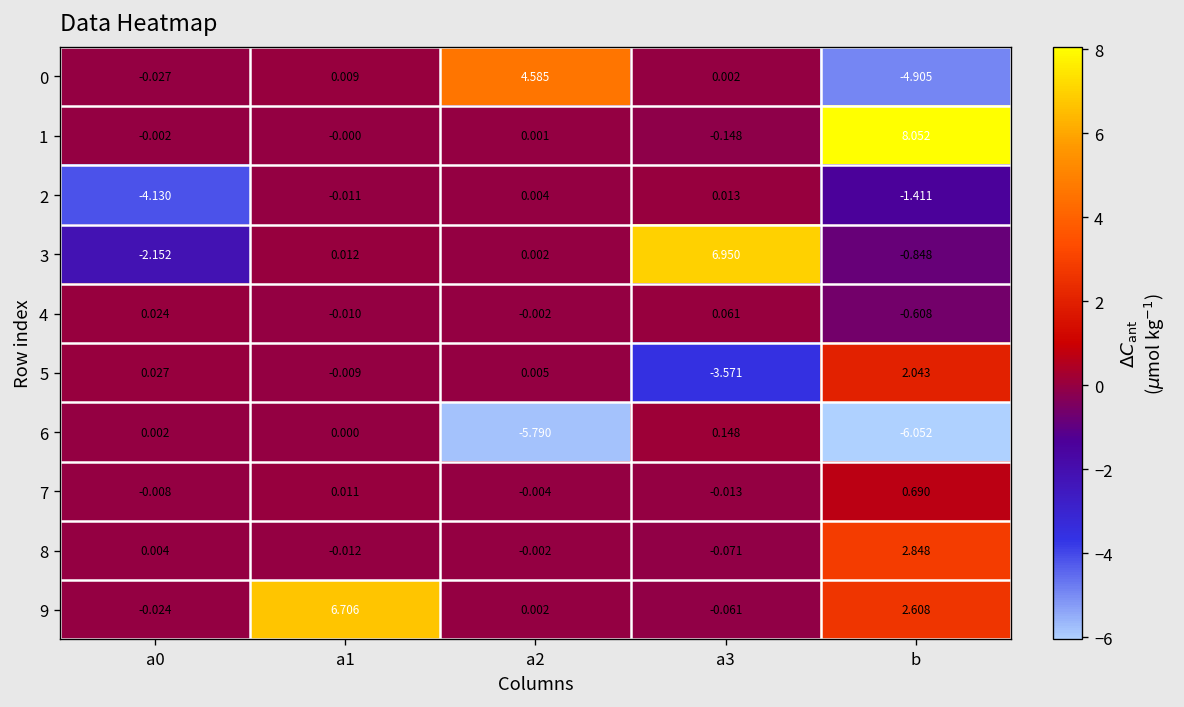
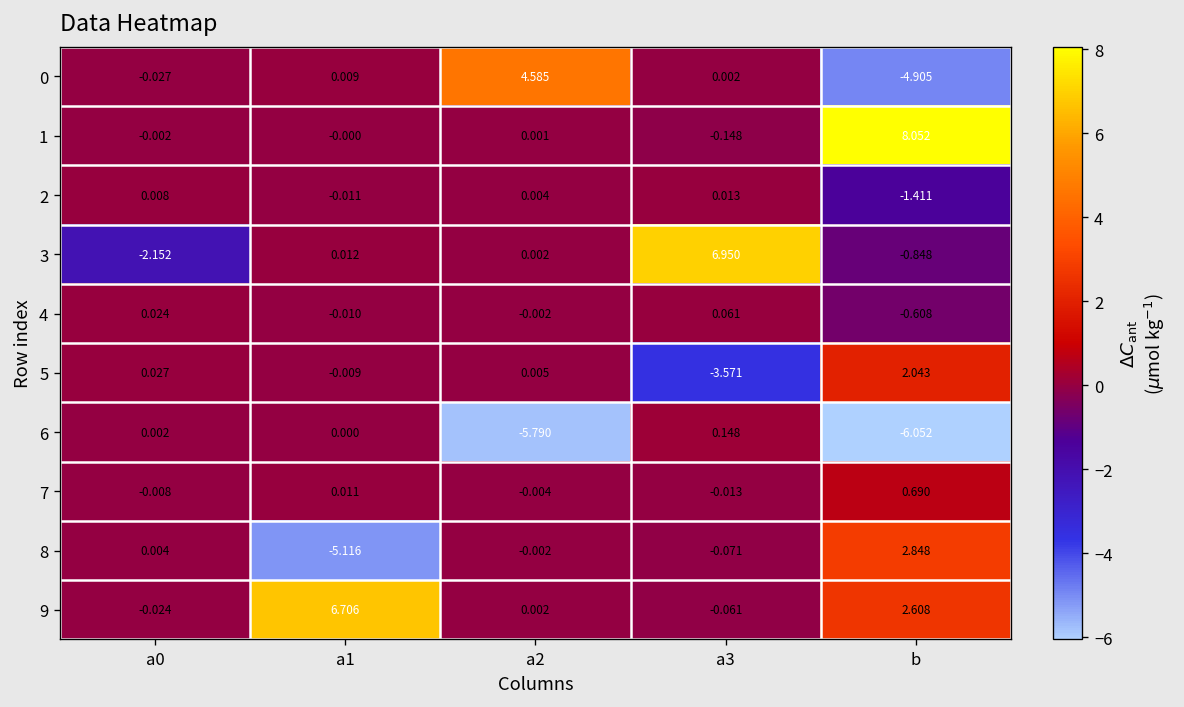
2, a0: -4.130 -> 0.008
8, a1: -0.012 -> -5.116
